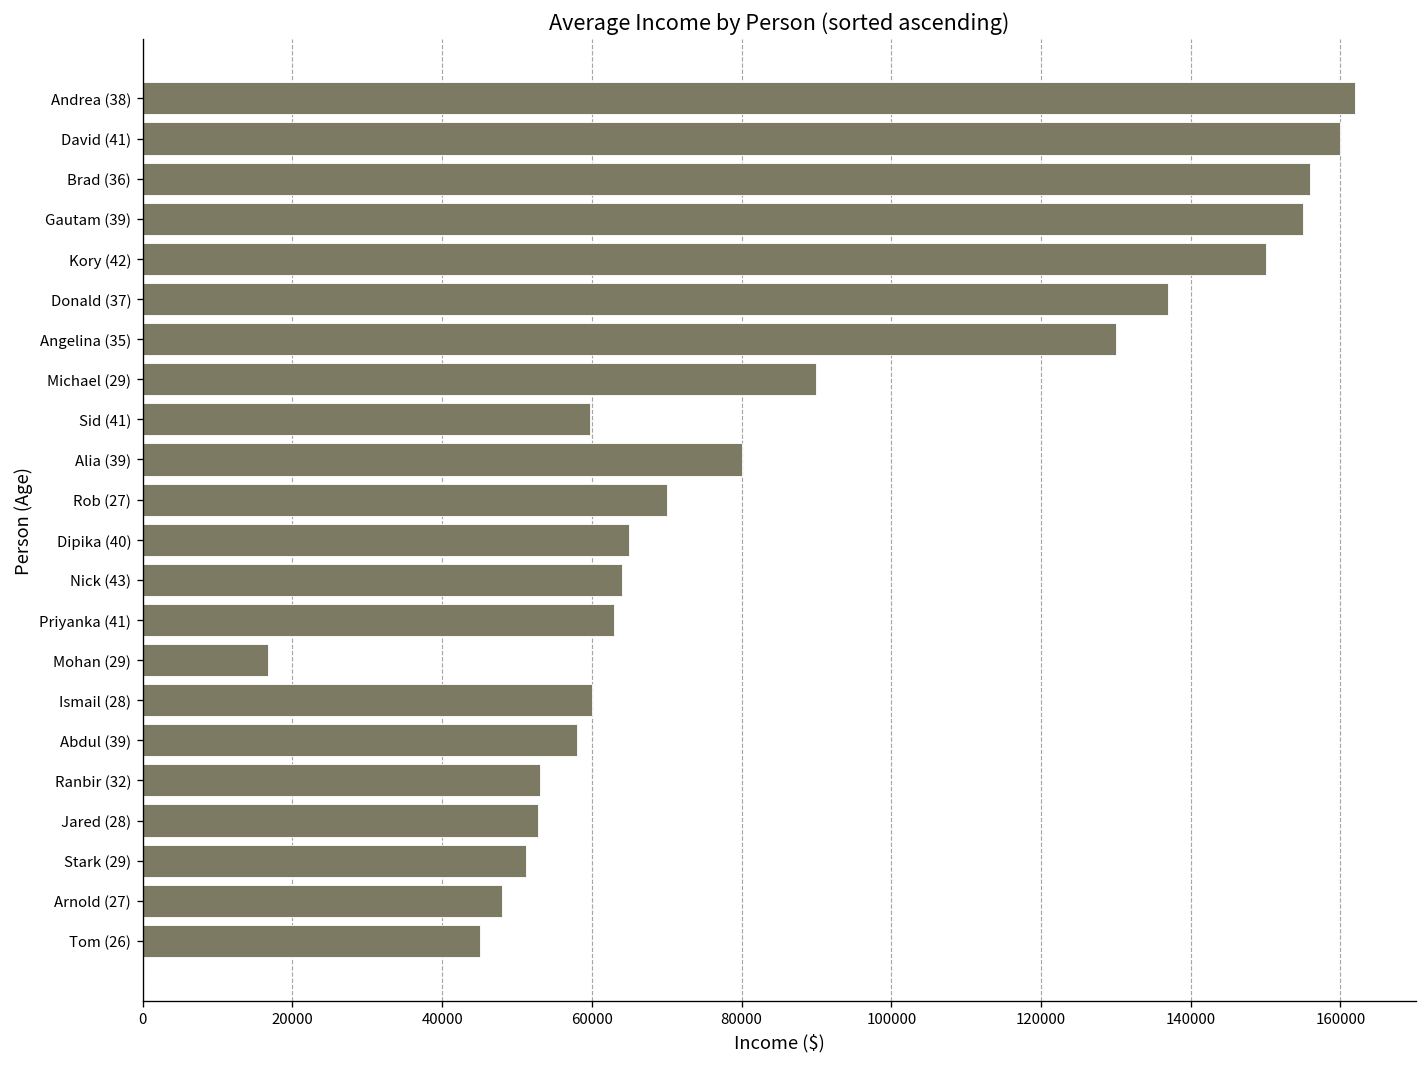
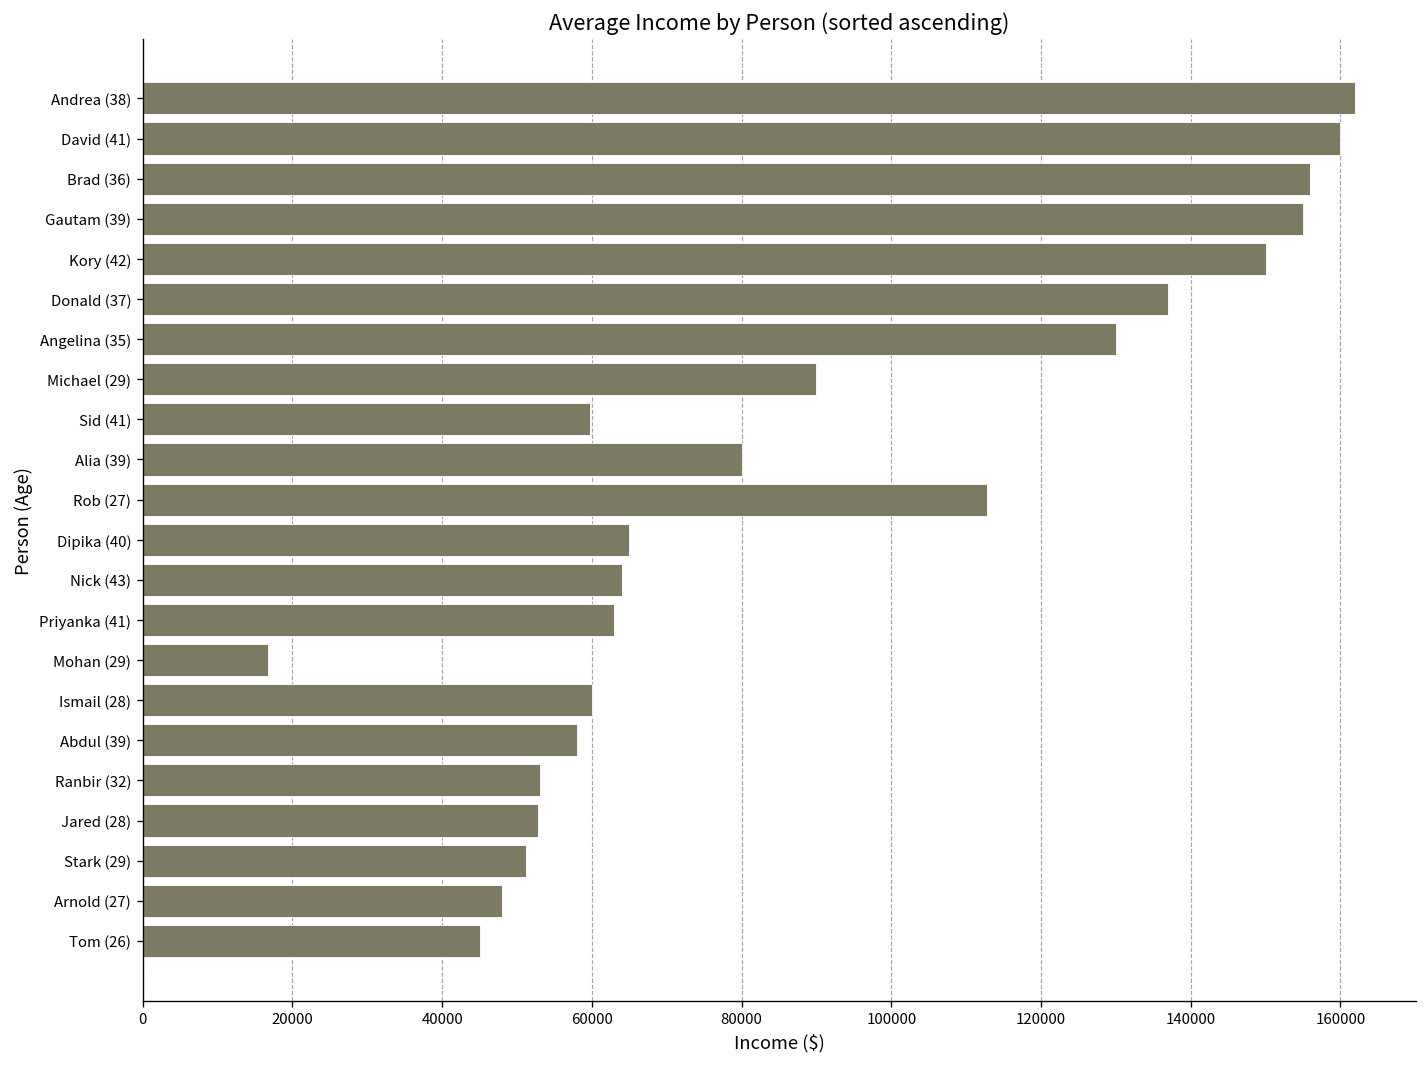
Rob (27): 70000 -> 113000
